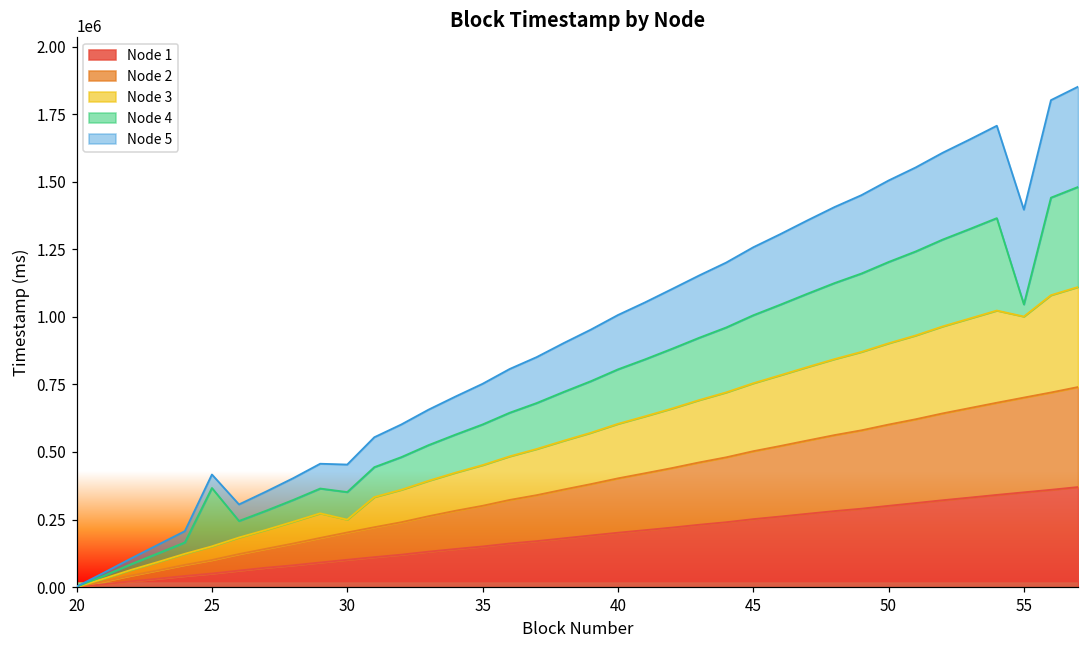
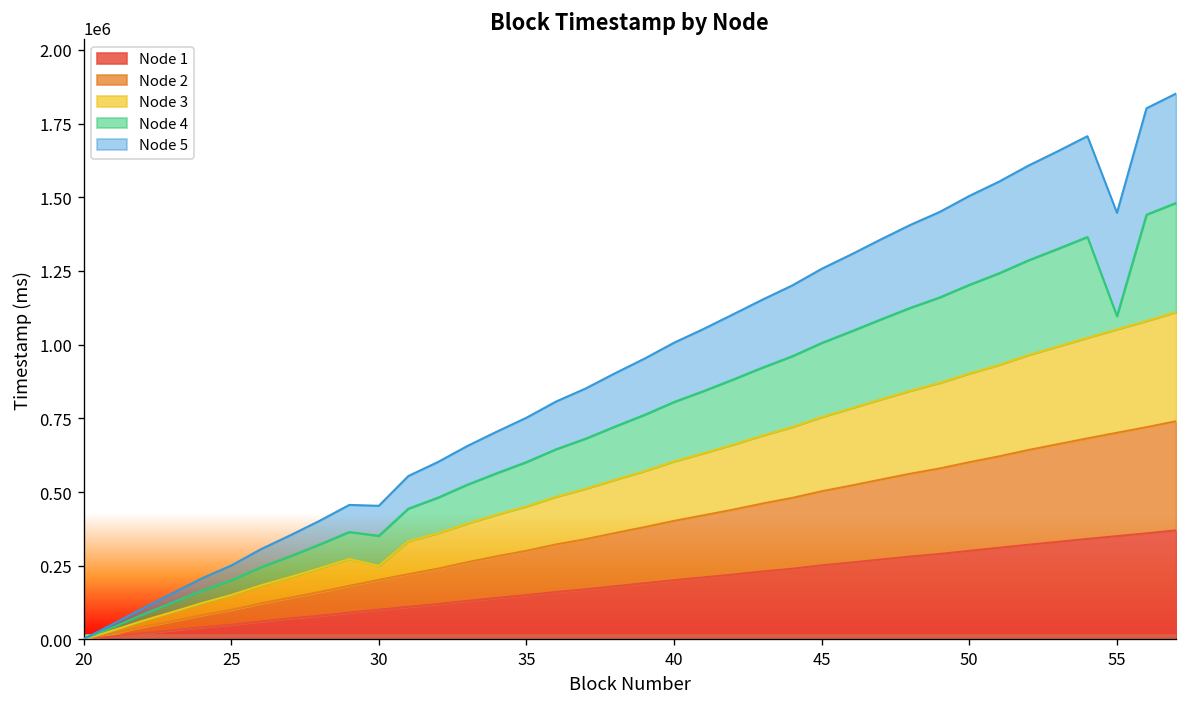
Node 4, 25: 220000 -> 50000
Node 3, 55: 300000 -> 350000
